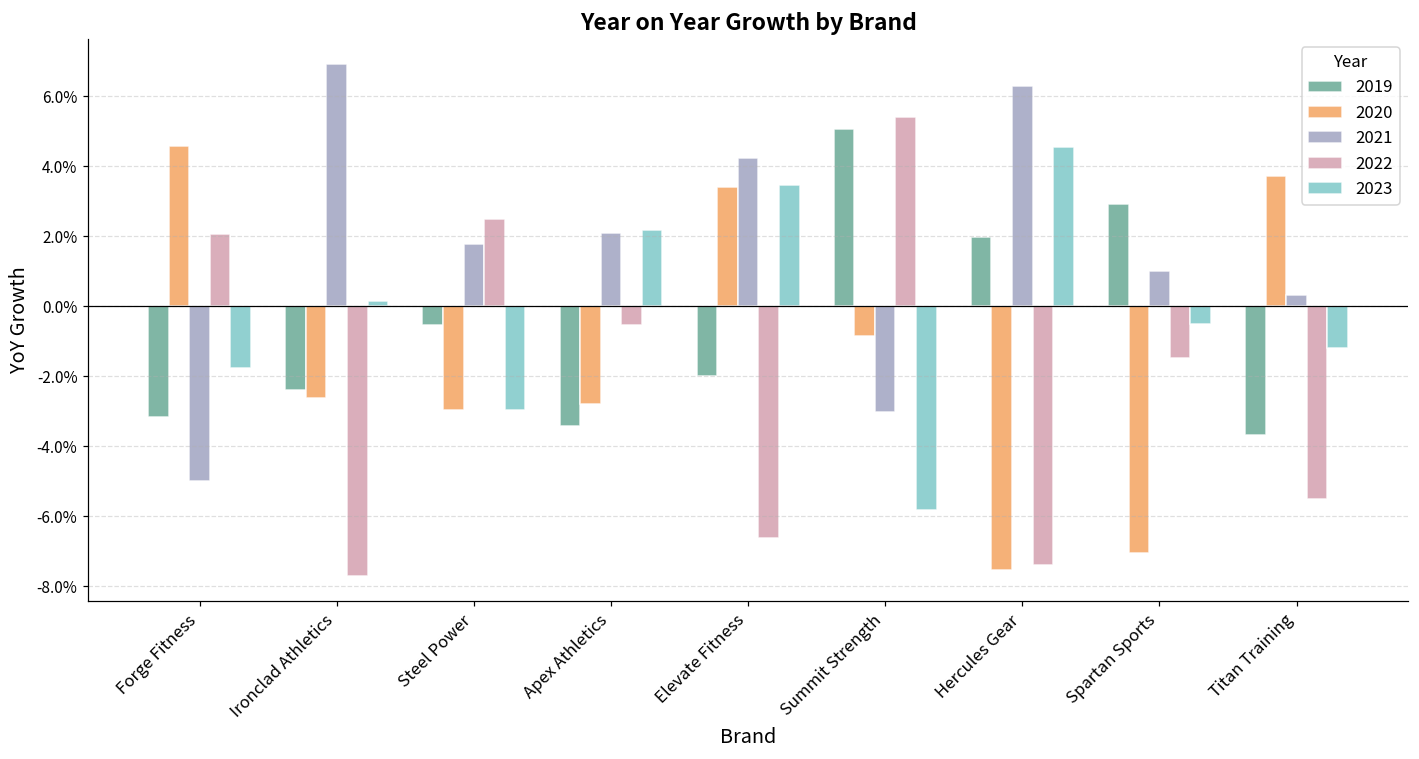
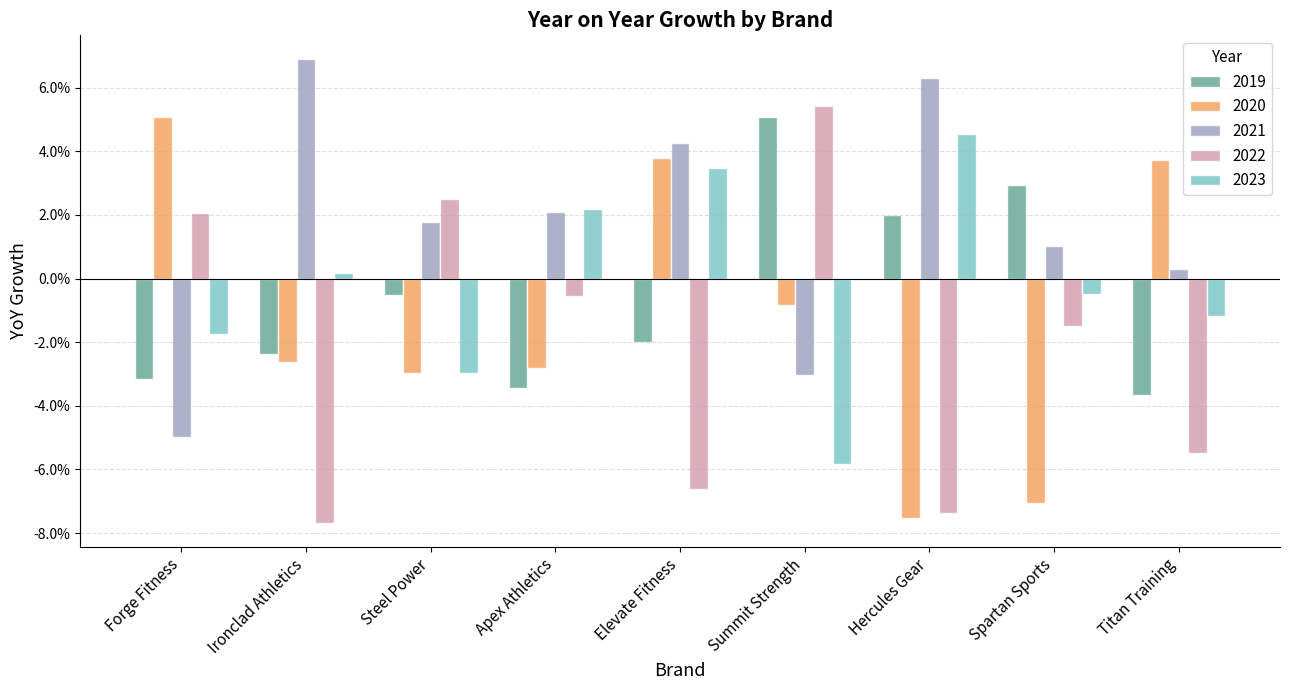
2020, Forge Fitness: 4.6% -> 5.1%
2020, Elevate Fitness: 3.4% -> 3.8%
